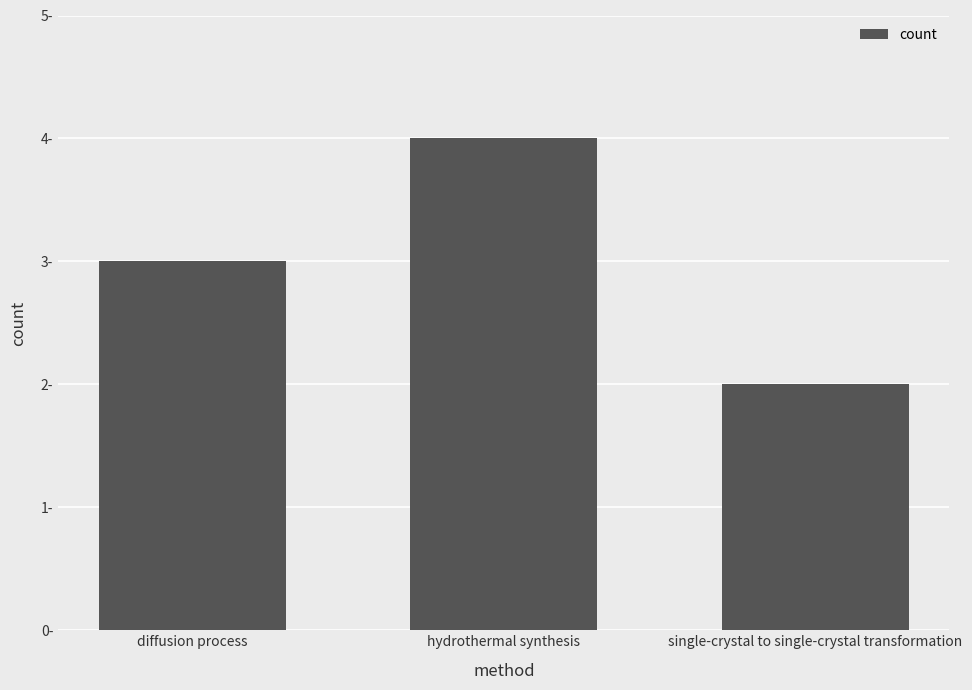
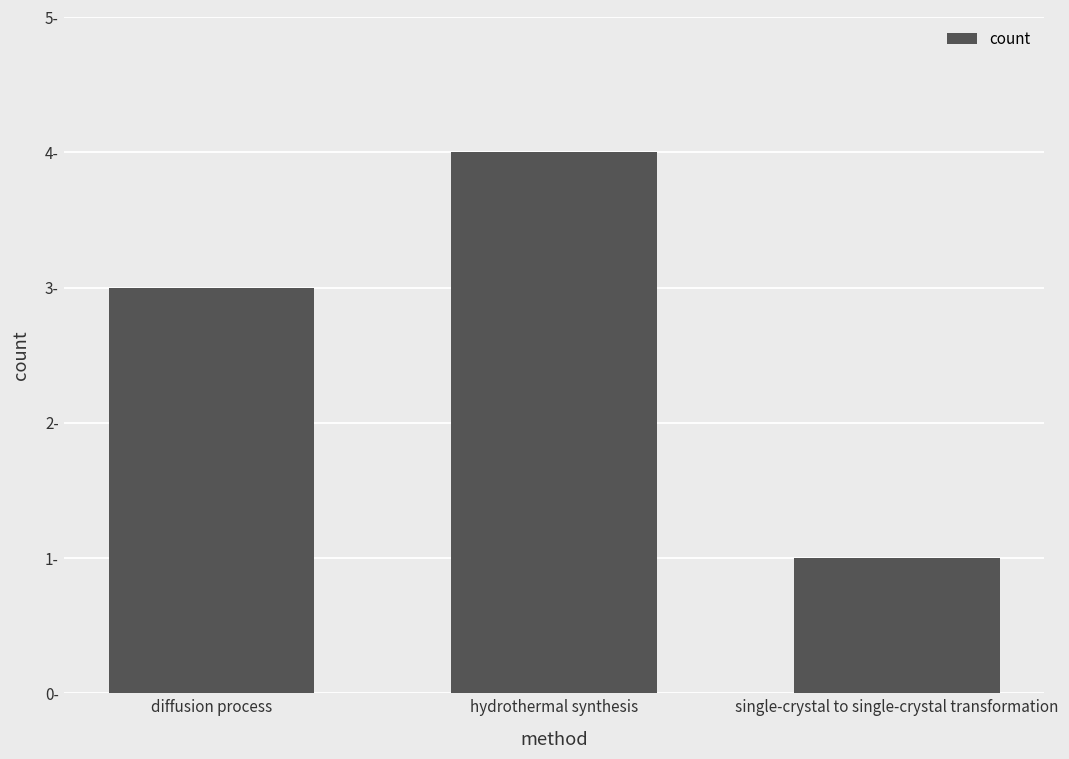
single-crystal to single-crystal transformation: 2- -> 1-
